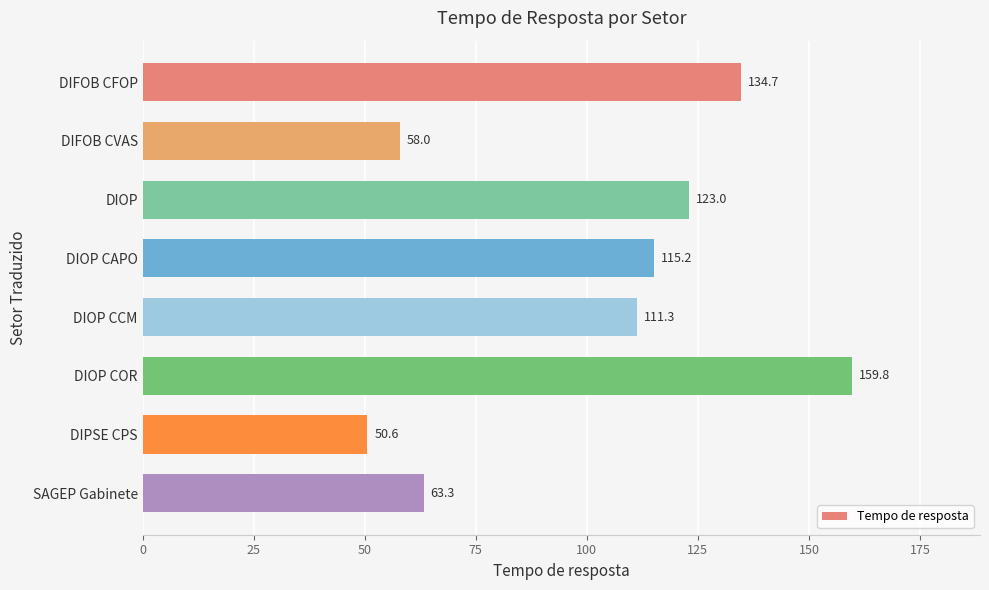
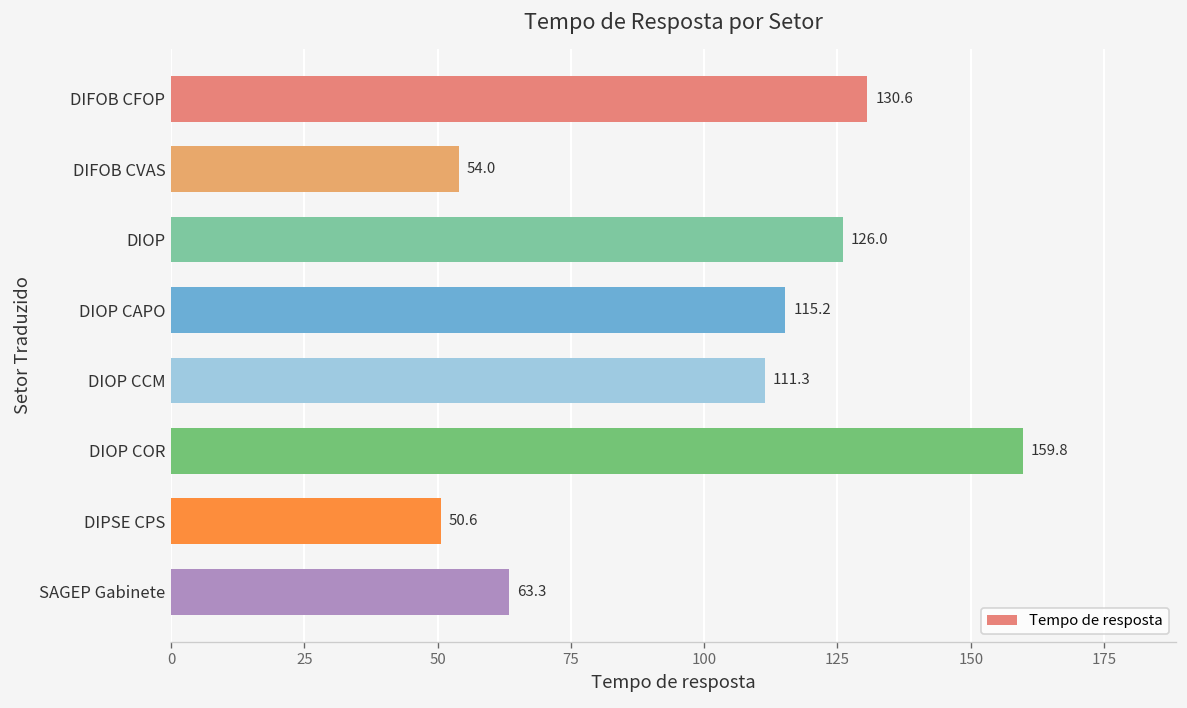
DIFOB CFOP: 134.7 -> 130.6
DIFOB CVAS: 58.0 -> 54.0
DIOP: 123.0 -> 126.0
